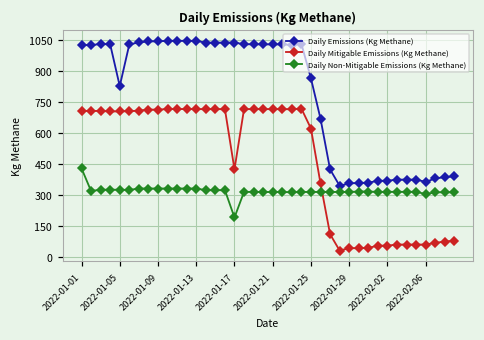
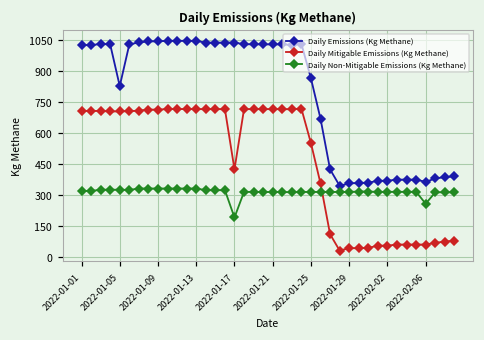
Daily Non-Mitigable Emissions (Kg Methane), 2022-01-01: 430 -> 320
Daily Mitigable Emissions (Kg Methane), 2022-01-25: 620 -> 550
Daily Non-Mitigable Emissions (Kg Methane), 2022-02-06: 300 -> 260
